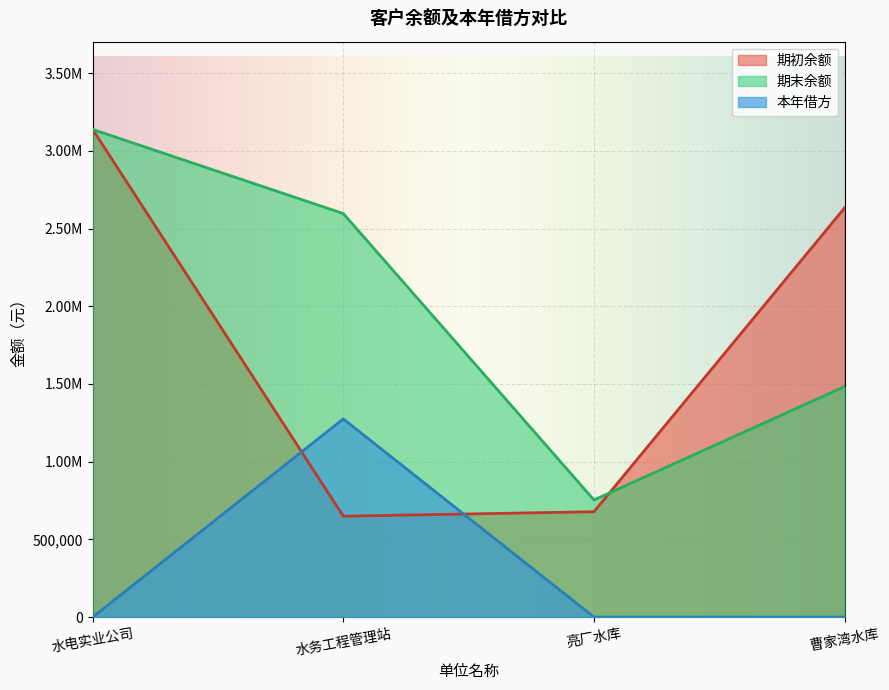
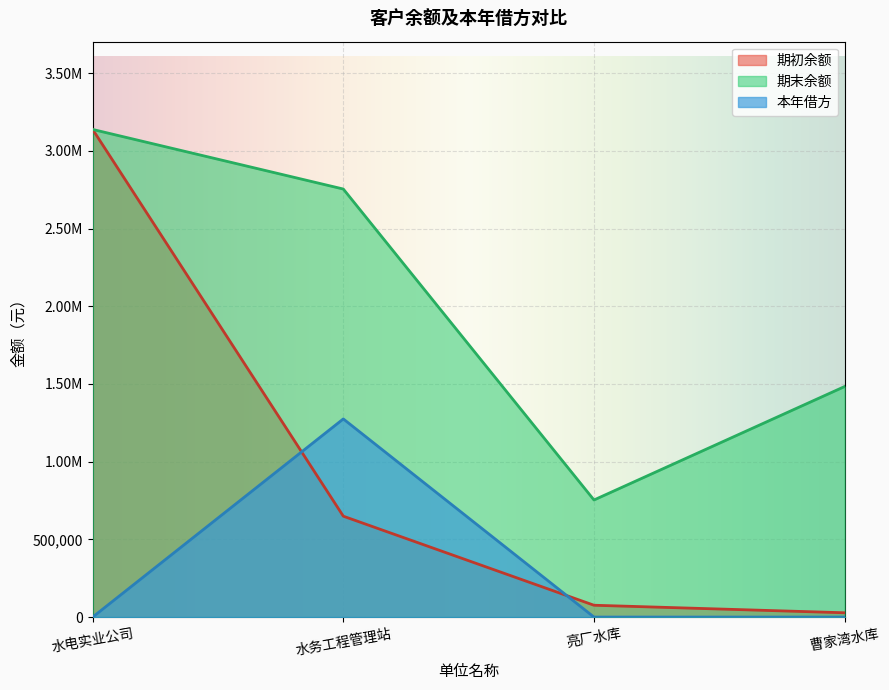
期末余额, 水务工程管理站: 2,600,000 -> 2,750,000
期初余额, 亮厂水库: 680,000 -> 80,000
期初余额, 曹家湾水库: 2,630,000 -> 30,000
